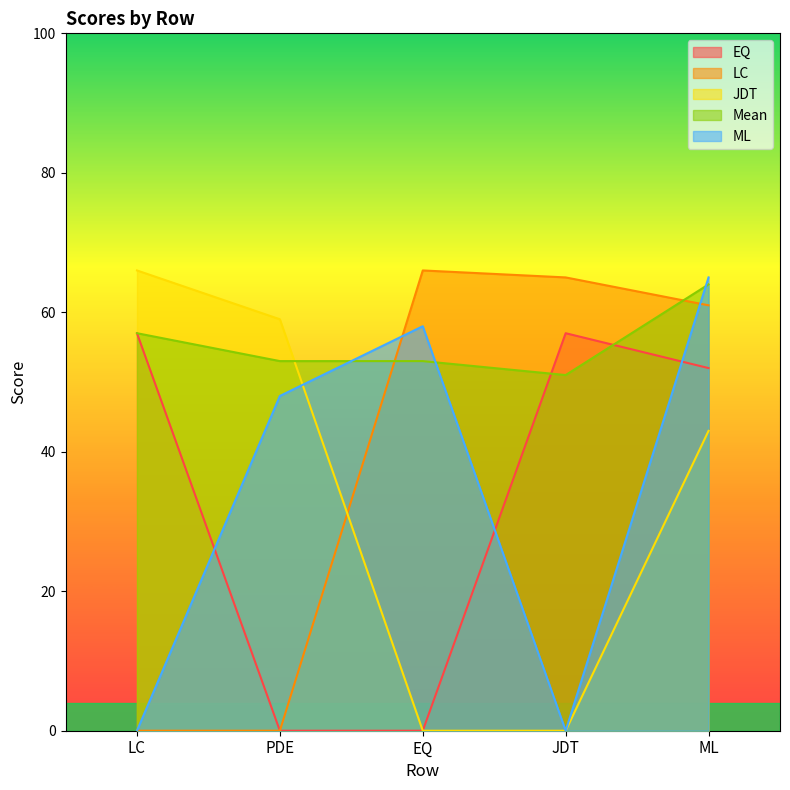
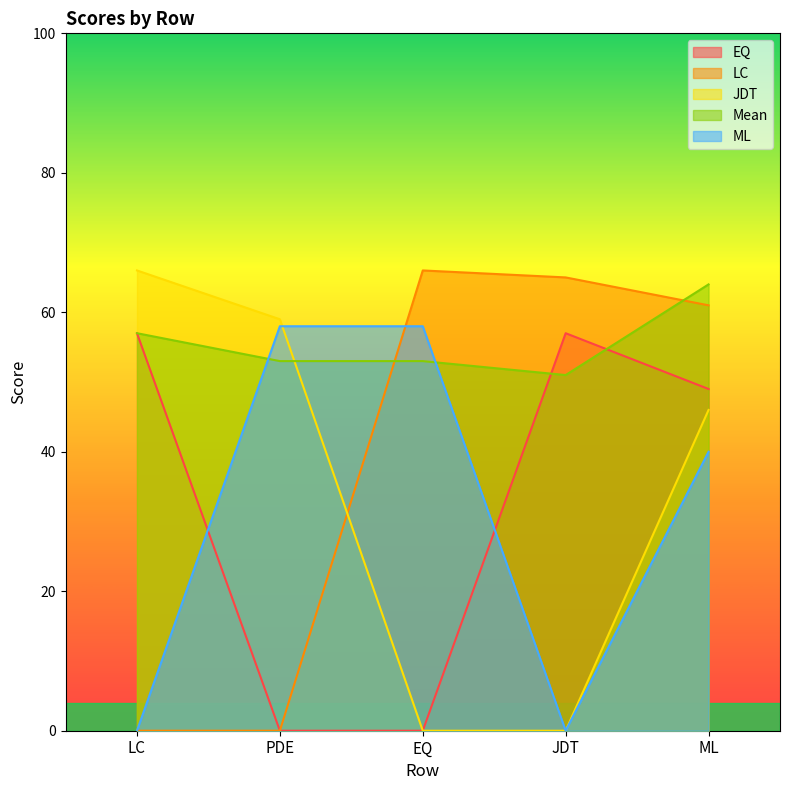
ML, PDE: 48 -> 58
EQ, ML: 52 -> 49
JDT, ML: 43 -> 46
ML, ML: 65 -> 40
